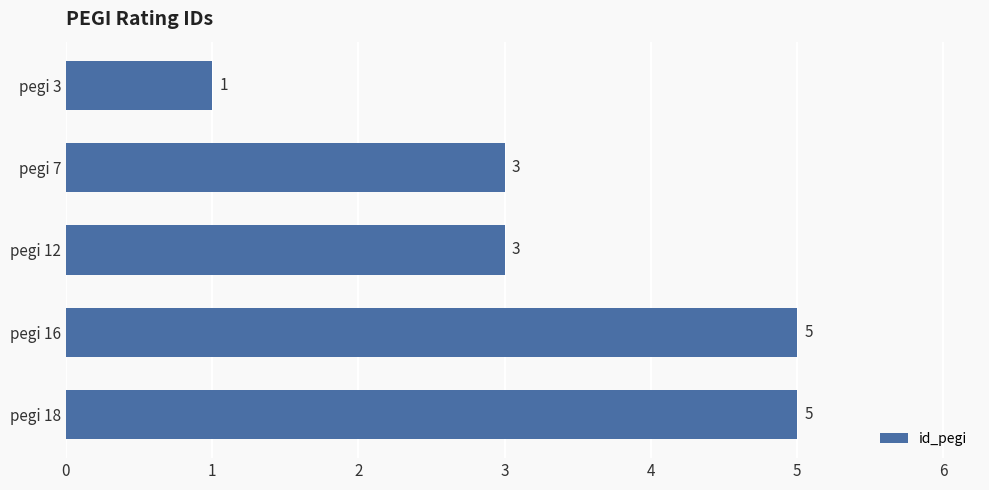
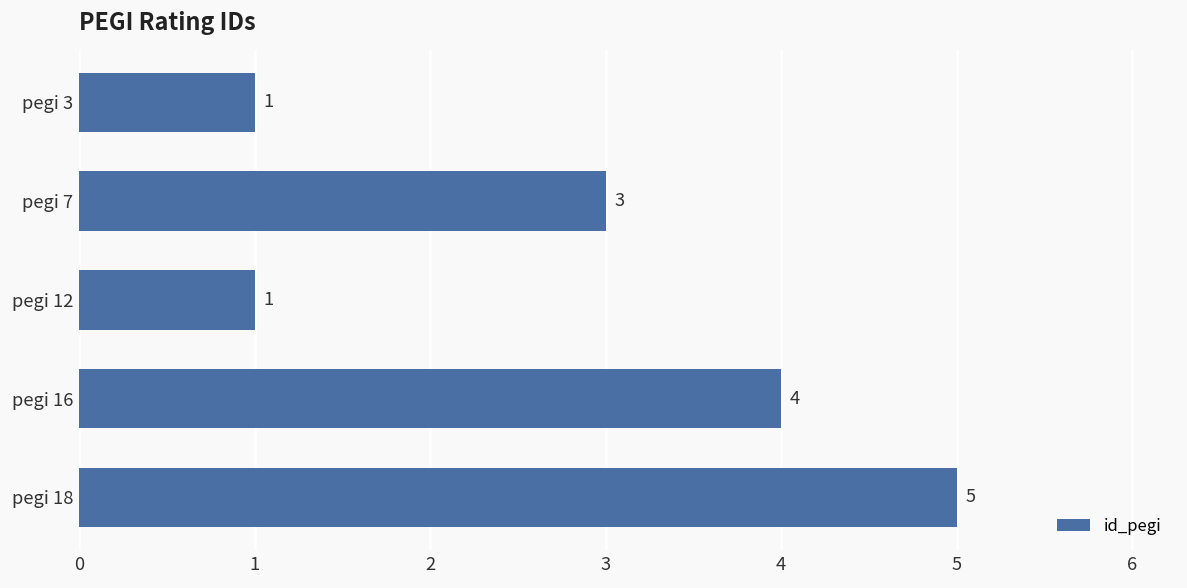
pegi 12: 3 -> 1
pegi 16: 5 -> 4
